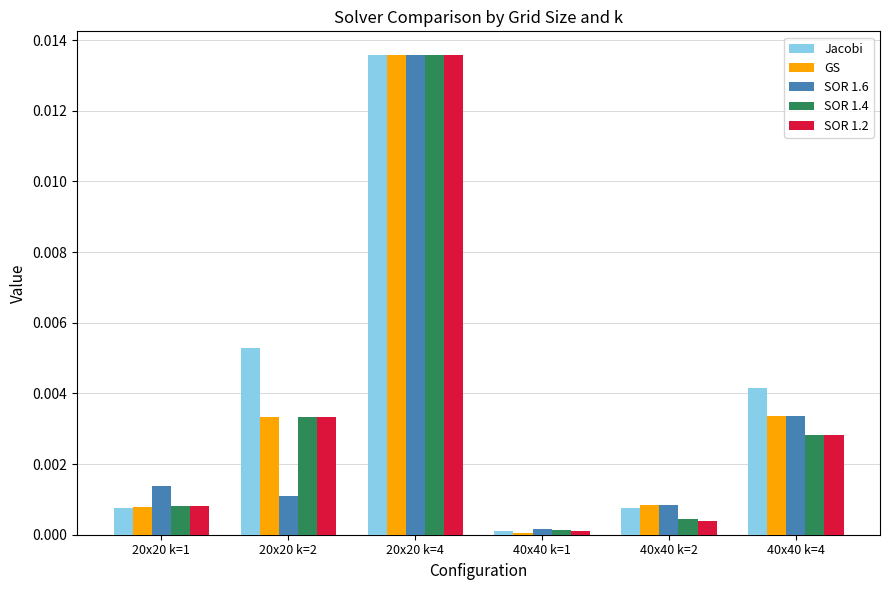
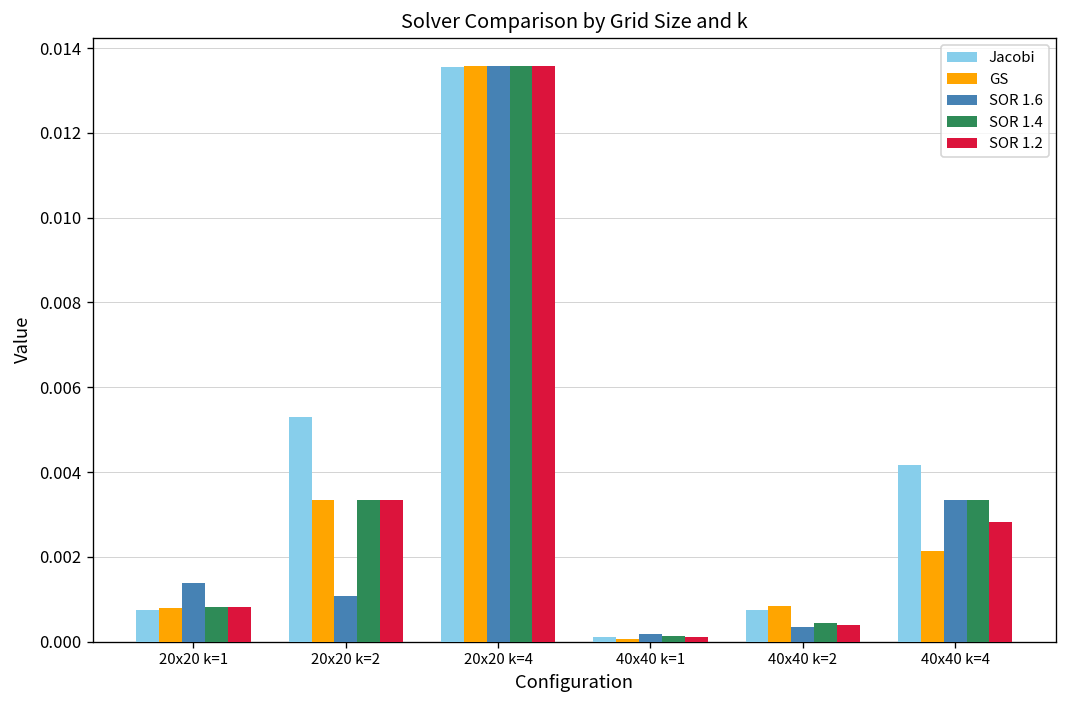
SOR 1.6, 40x40 k=2: 0.0008 -> 0.0003
GS, 40x40 k=4: 0.0033 -> 0.0021
SOR 1.4, 40x40 k=4: 0.0028 -> 0.0033
